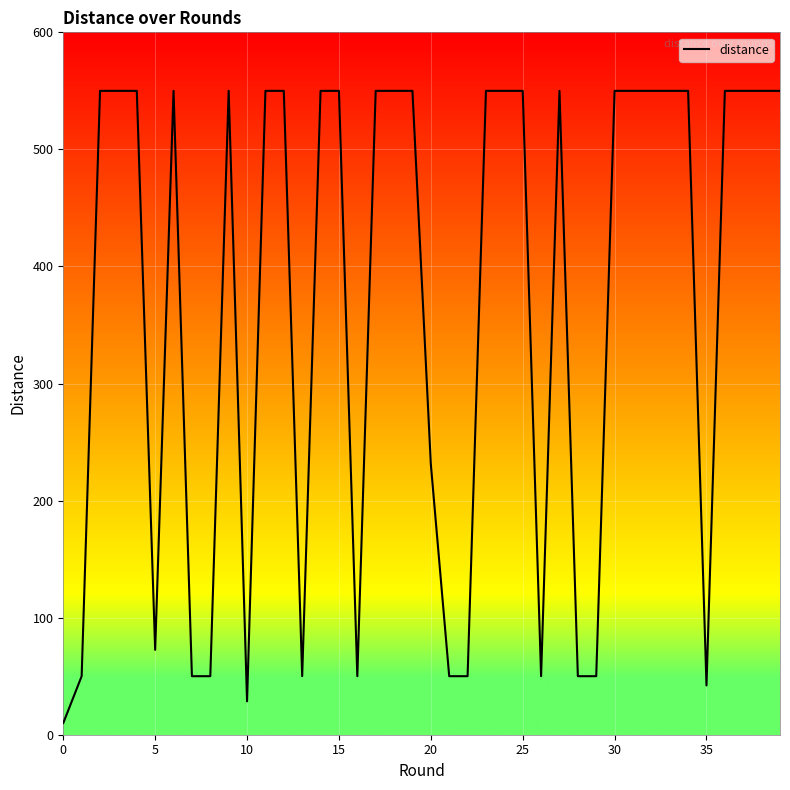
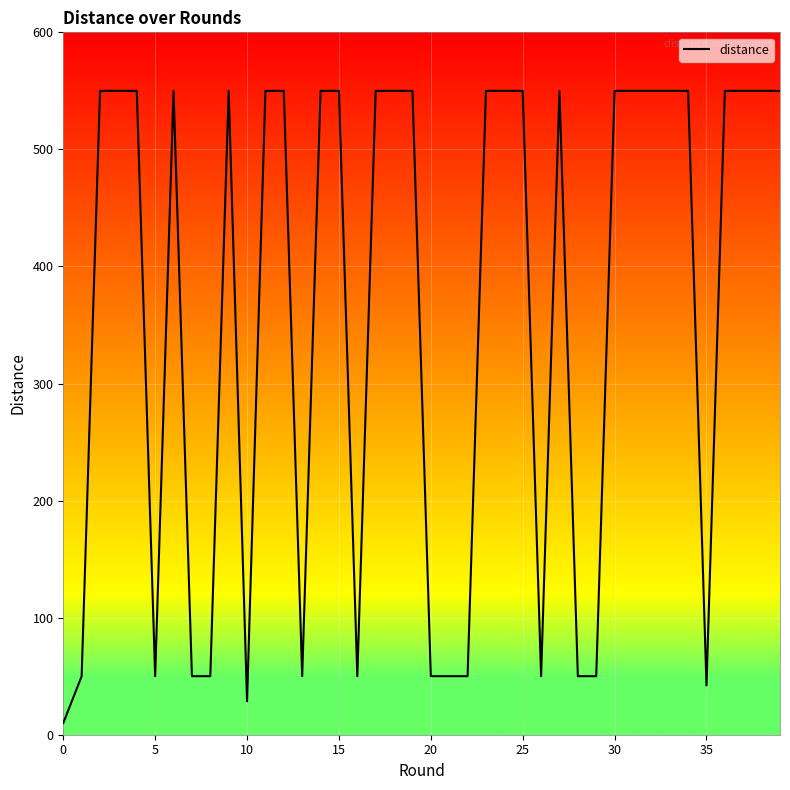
5: 72 -> 50
20: 231 -> 50
